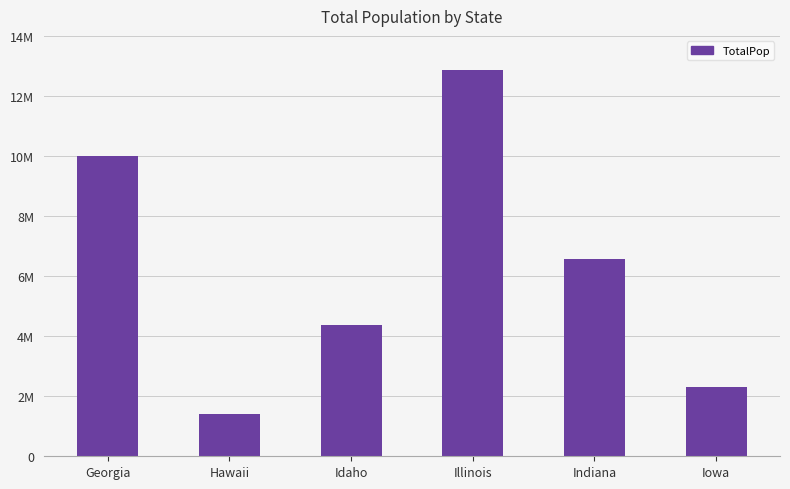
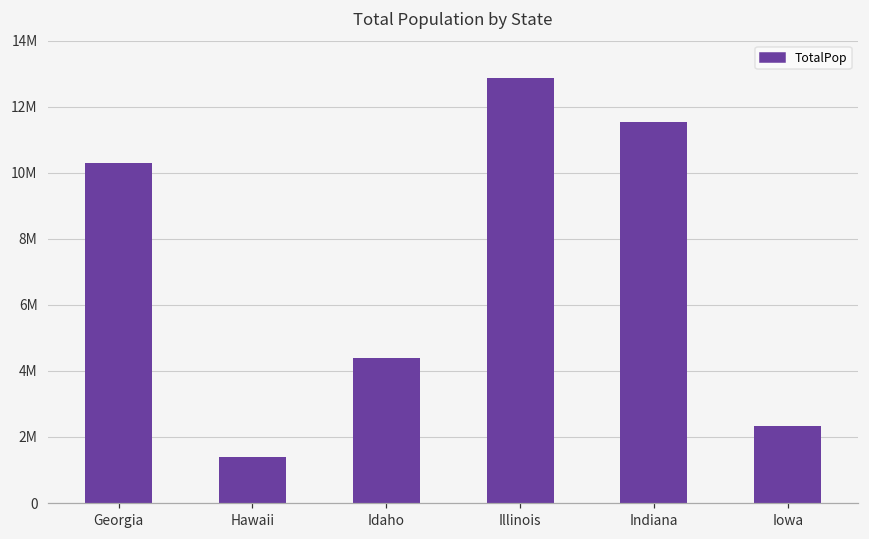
Georgia: 10000000 -> 10300000
Indiana: 6600000 -> 11500000
